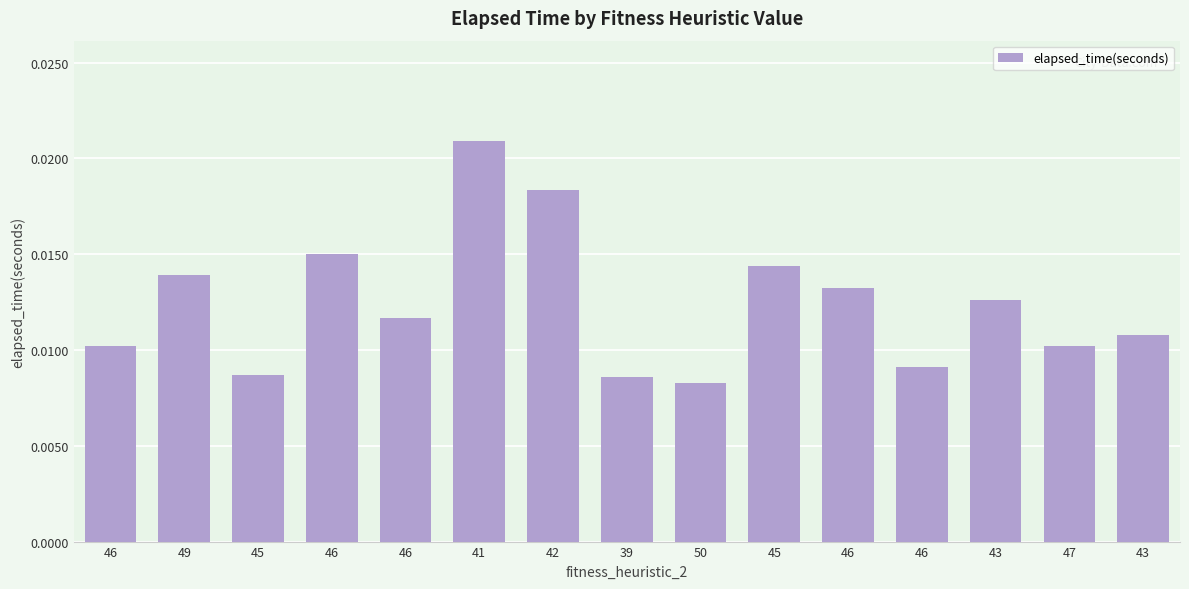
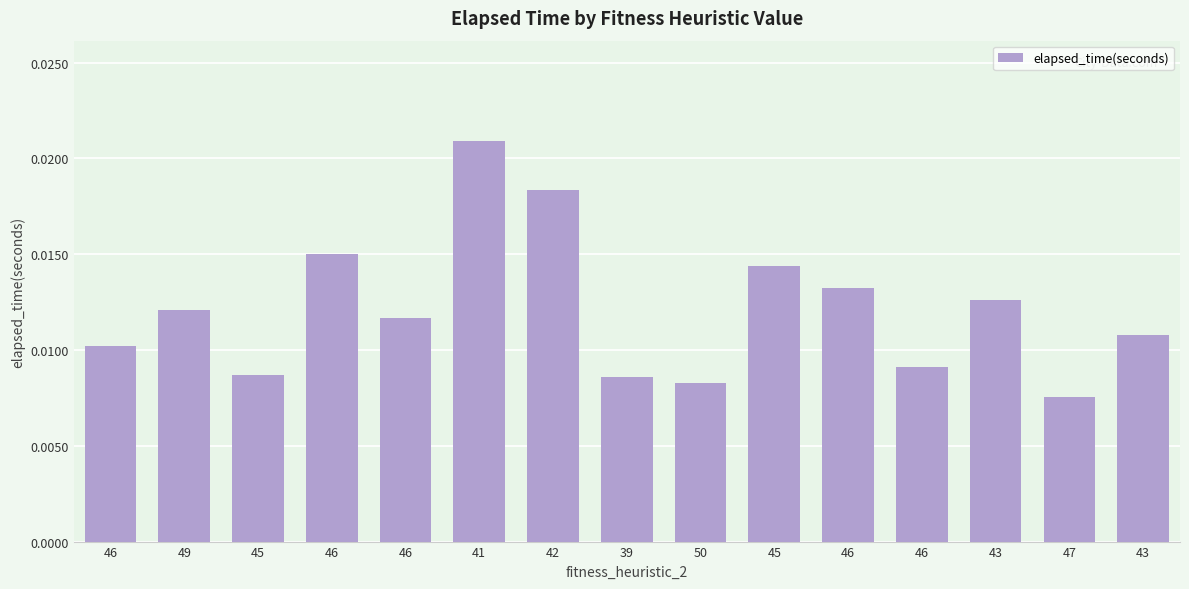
49: 0.0139 -> 0.0121
47: 0.0102 -> 0.0076
